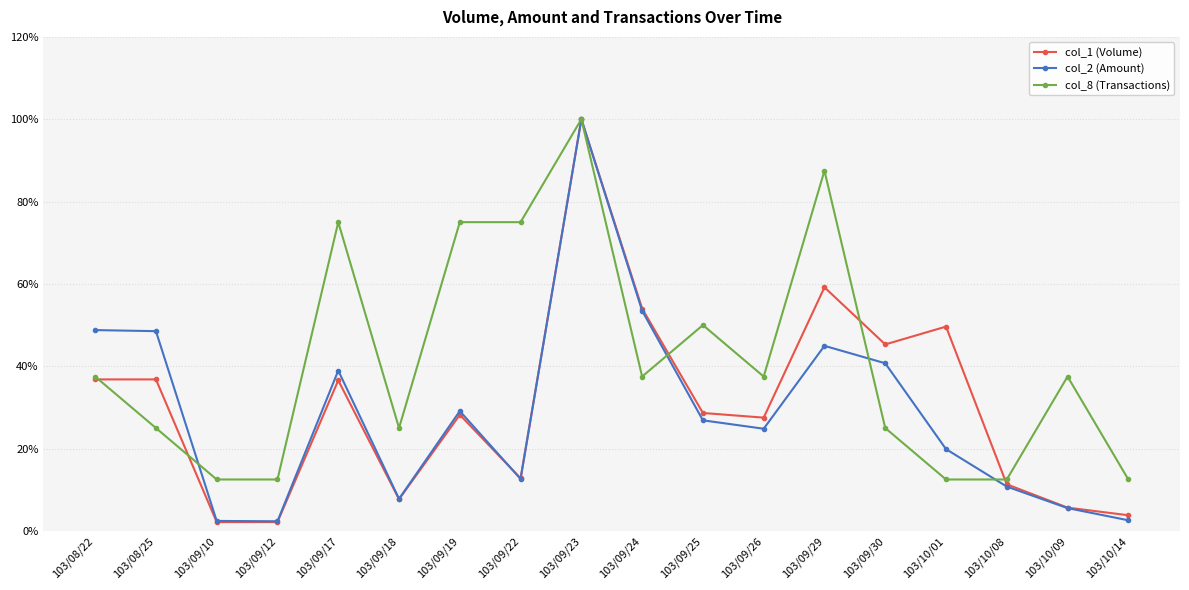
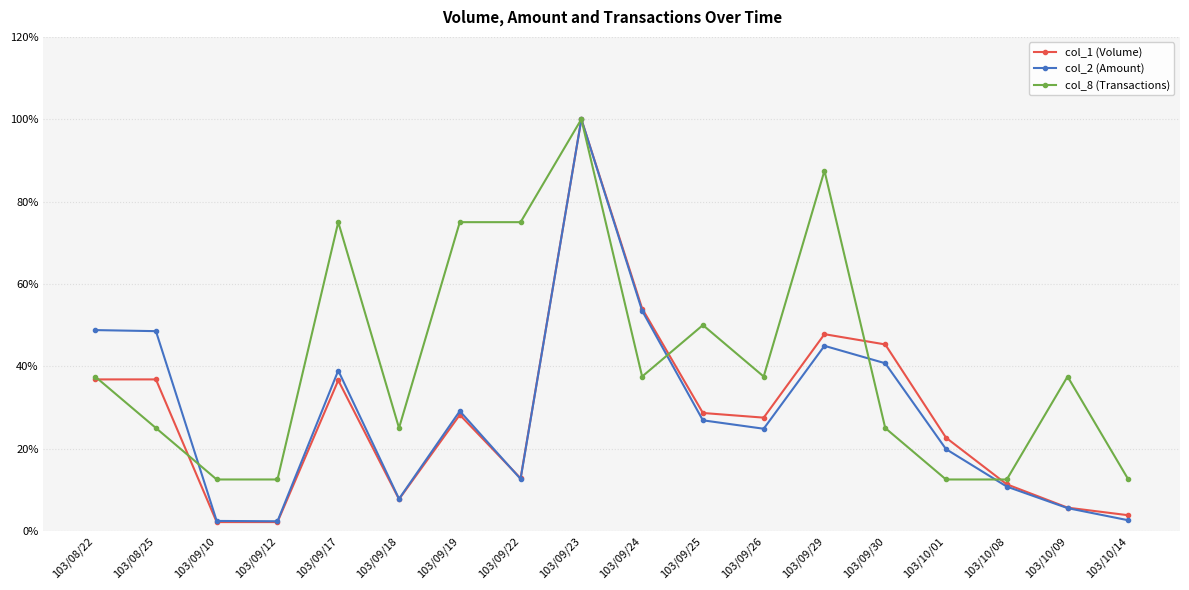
col_1 (Volume), 103/09/29: 59% -> 48%
col_1 (Volume), 103/10/01: 50% -> 23%
